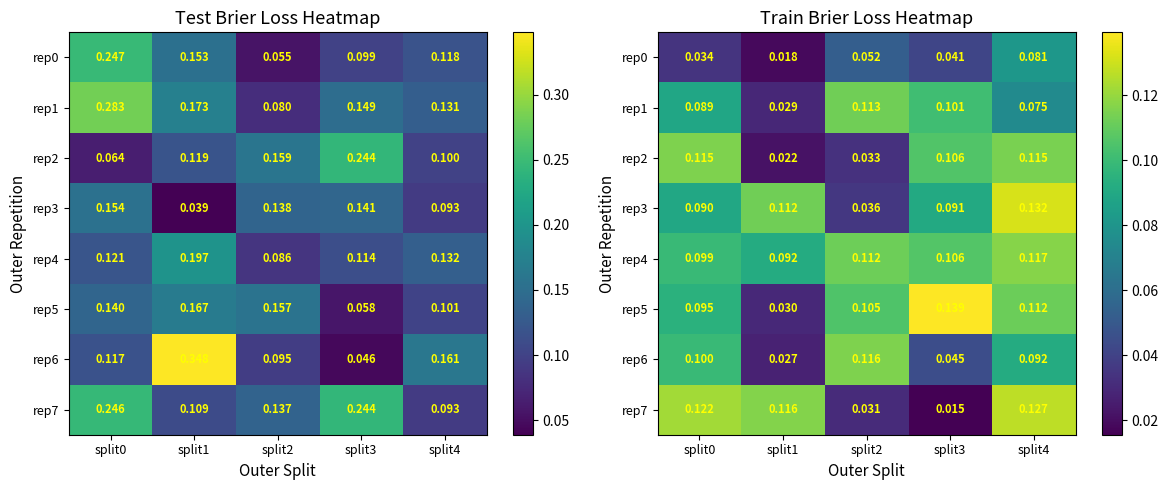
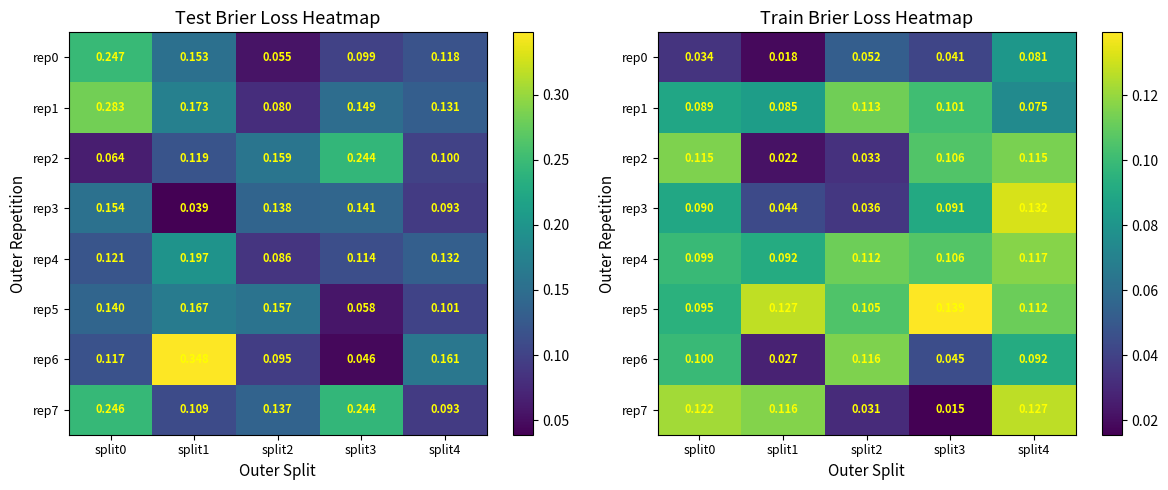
Train Brier Loss Heatmap, rep1, split1: 0.029 -> 0.085
Train Brier Loss Heatmap, rep3, split1: 0.112 -> 0.044
Train Brier Loss Heatmap, rep5, split1: 0.030 -> 0.127
